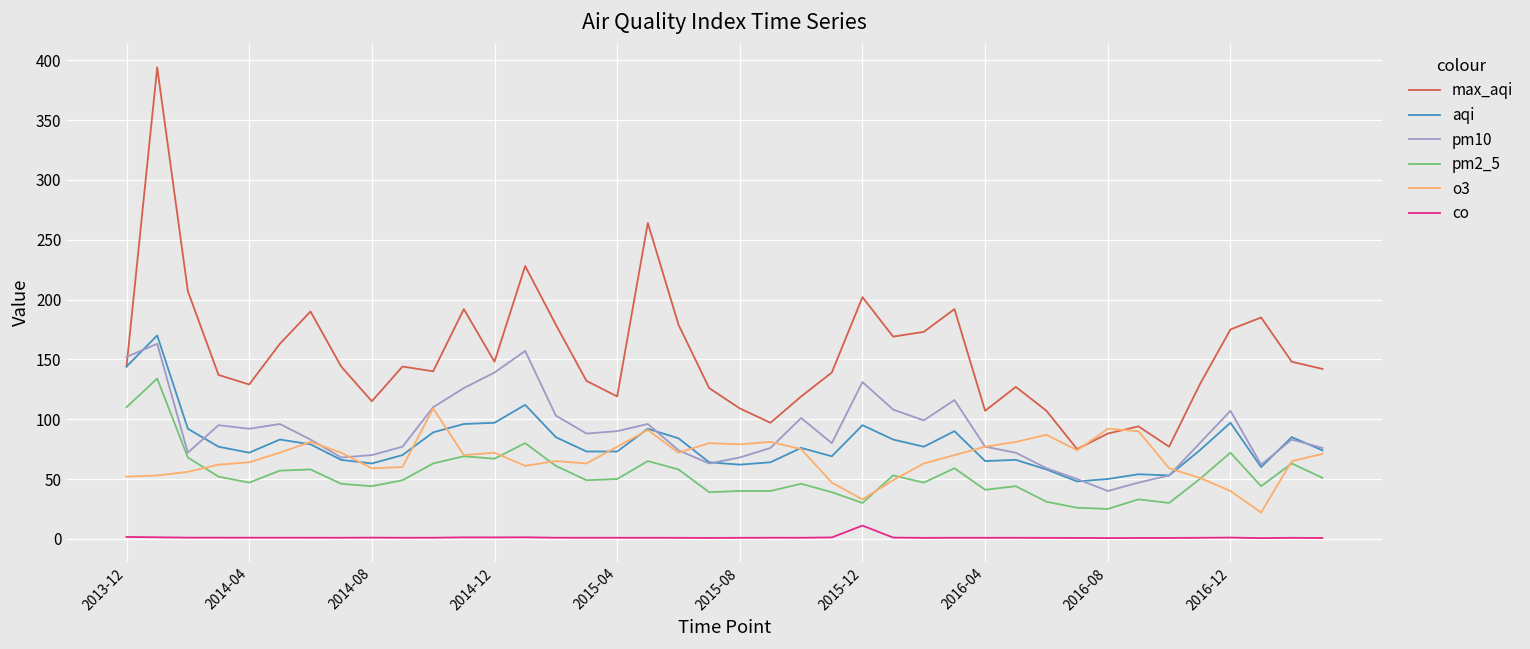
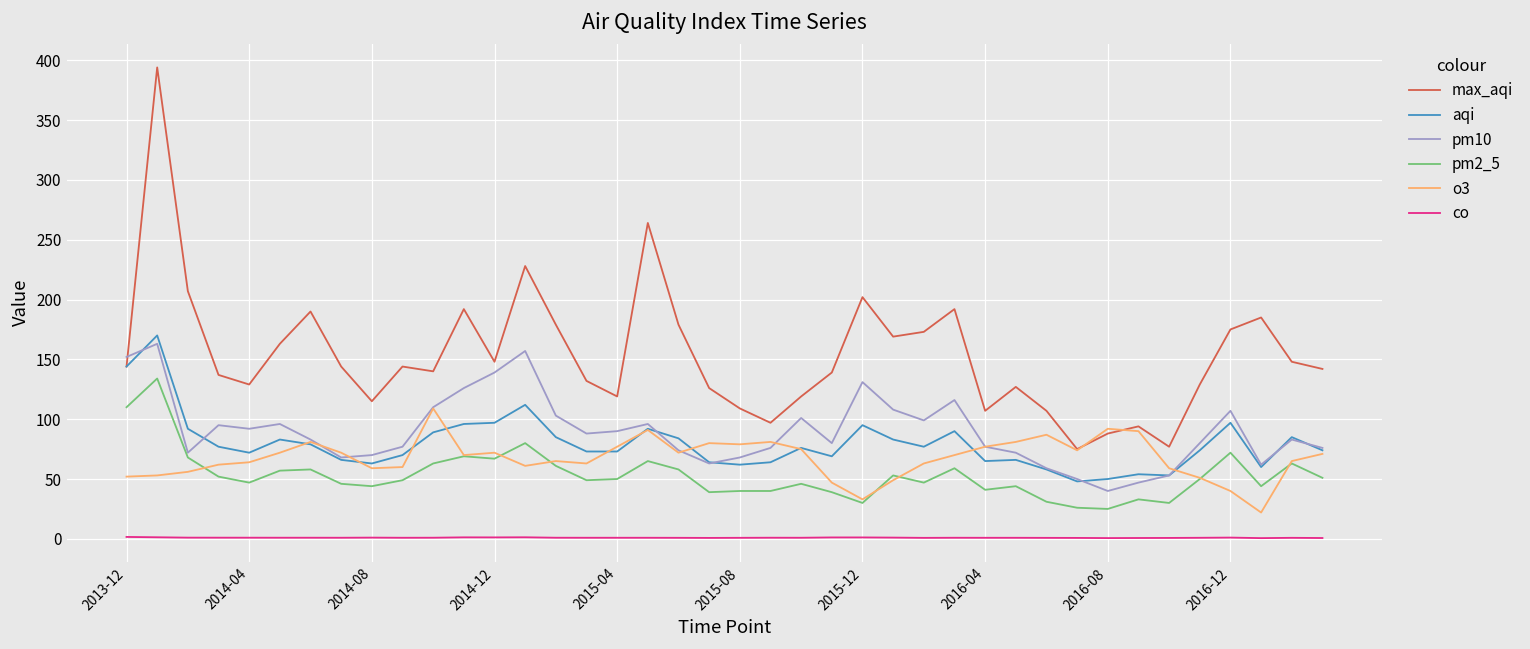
co, 2015-12: 11 -> 1
